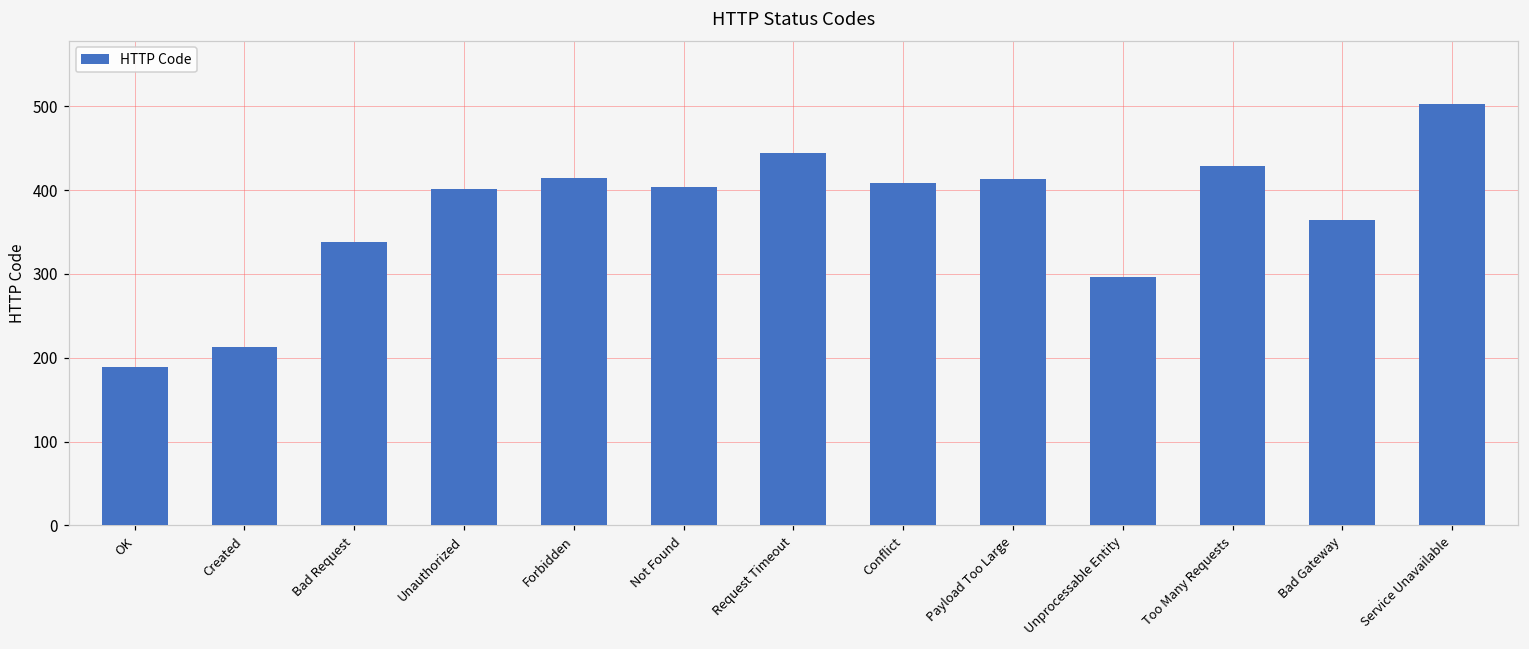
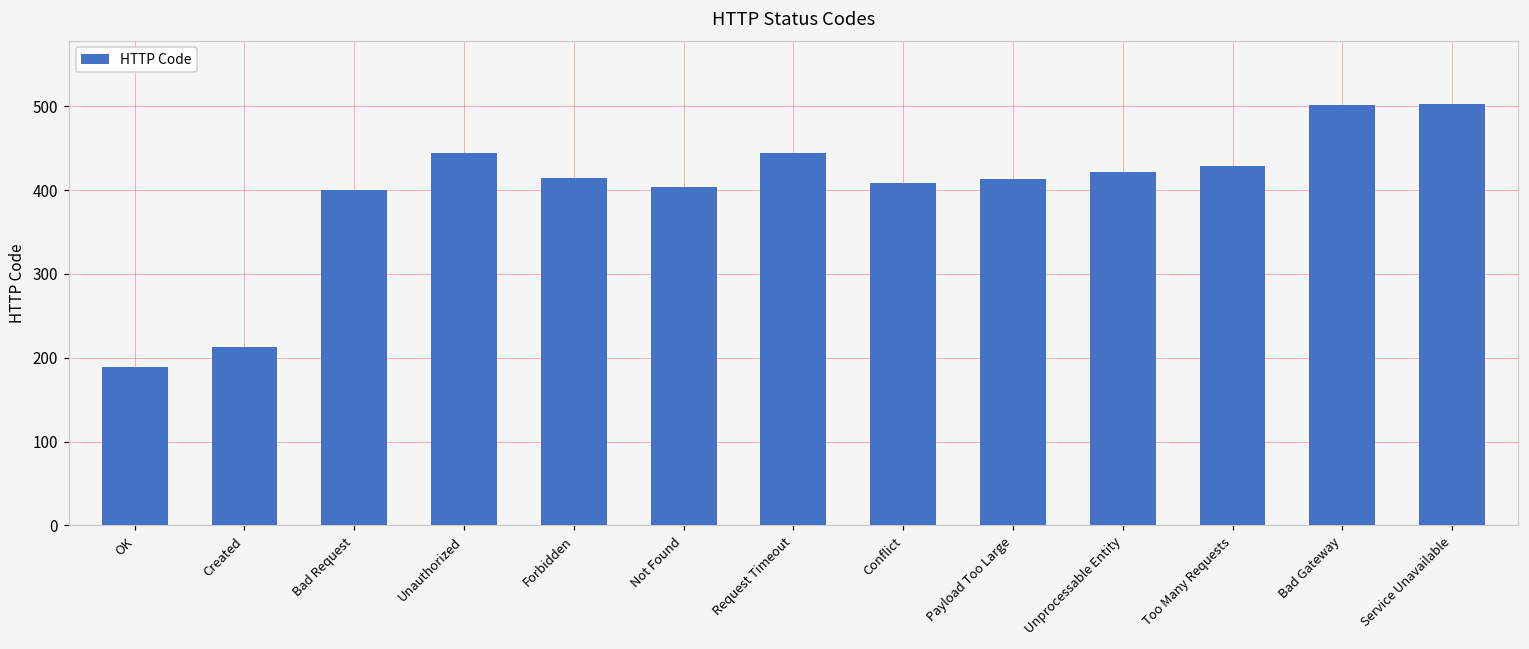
Bad Request: 340 -> 400
Unauthorized: 400 -> 440
Unprocessable Entity: 300 -> 420
Bad Gateway: 360 -> 500
